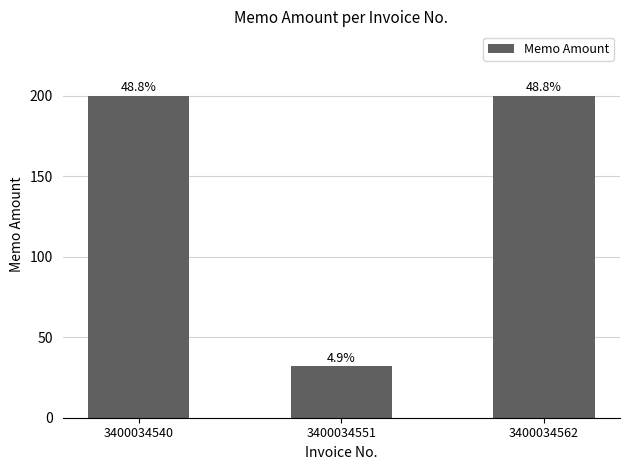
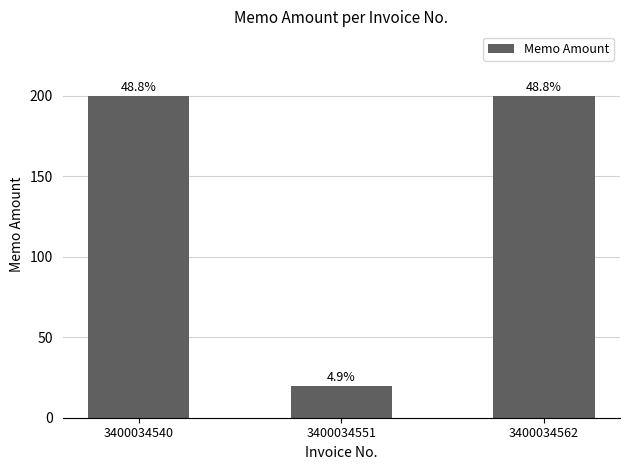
3400034551: 32 -> 20
